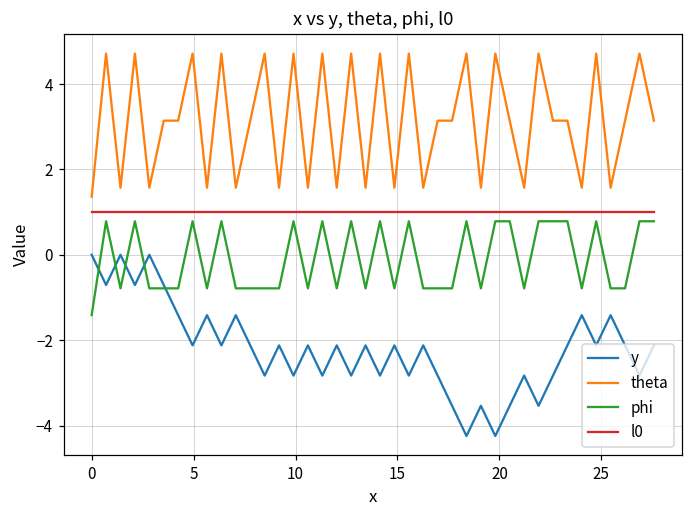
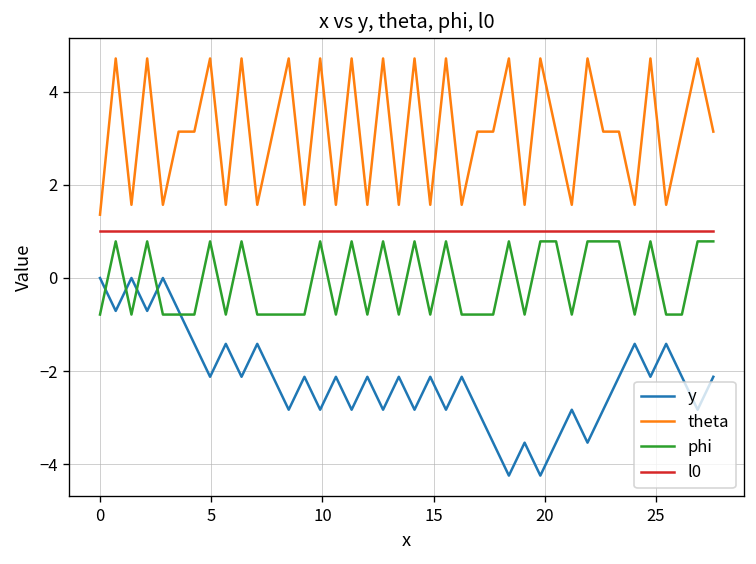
phi, 0: -1.4 -> -0.8
